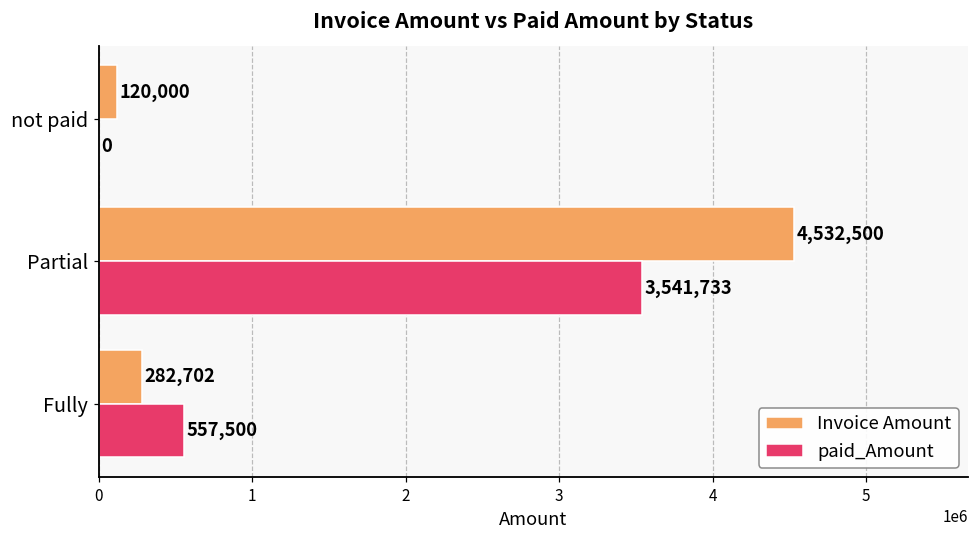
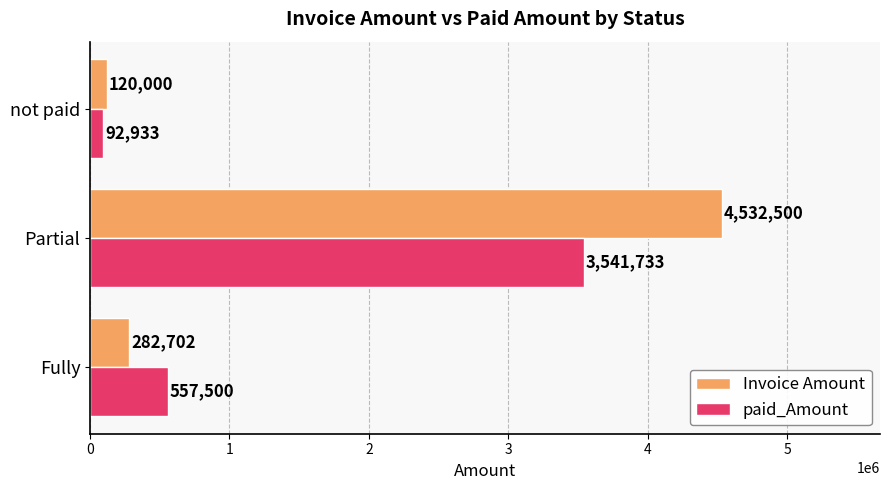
paid_Amount, not paid: 0 -> 92,933
